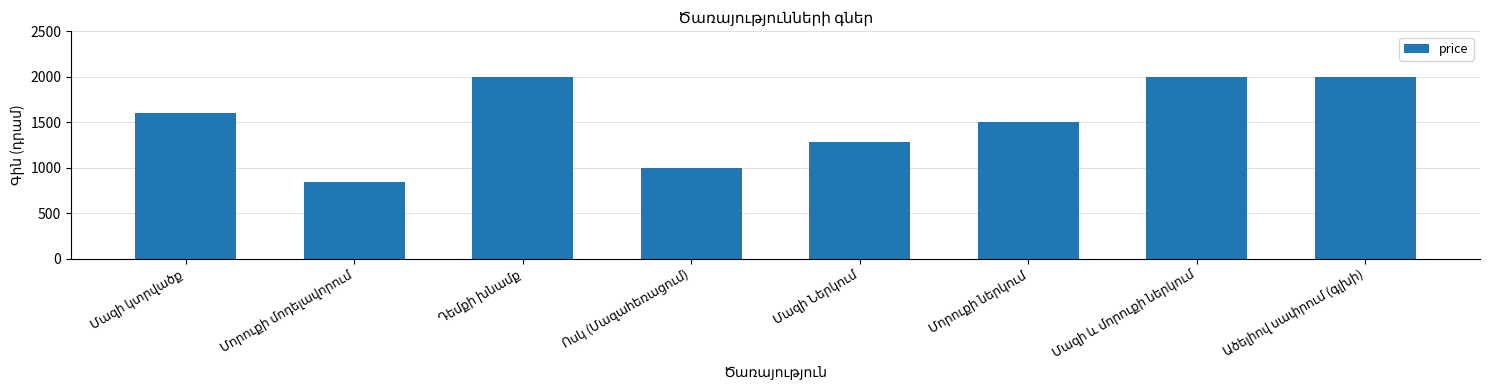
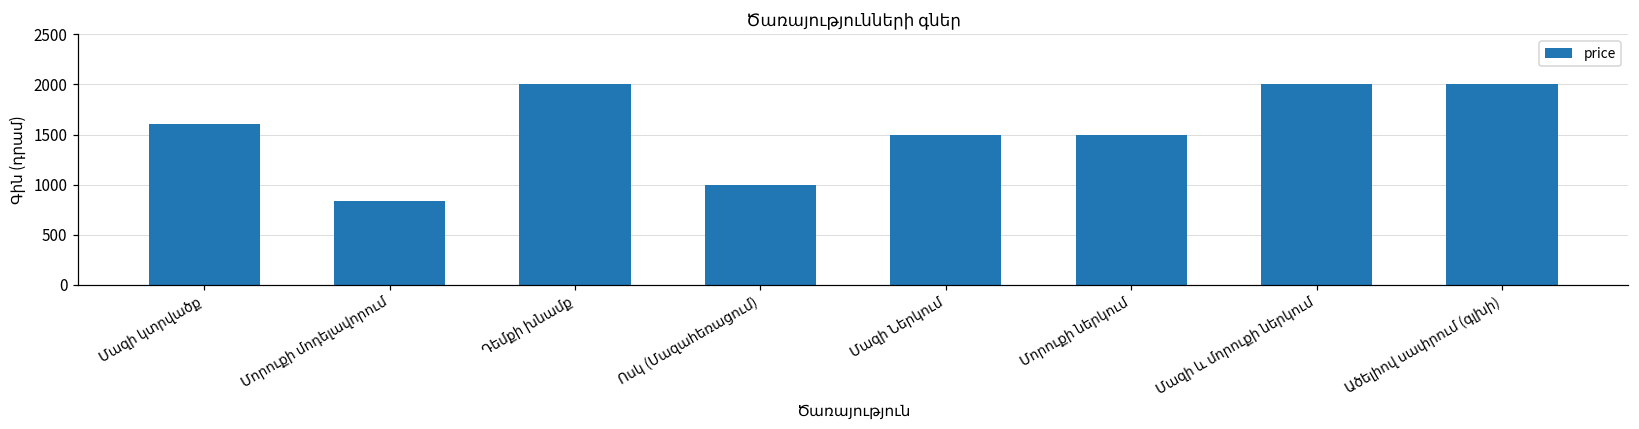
Մազի Ներկում: 1300 -> 1500
